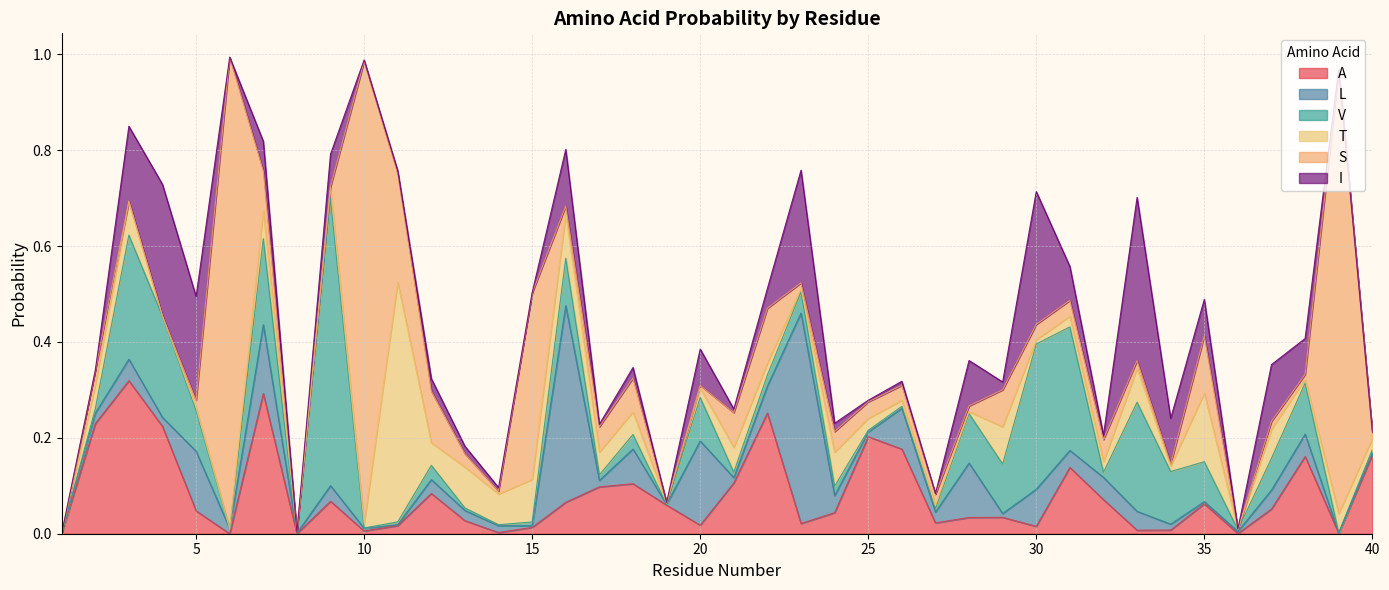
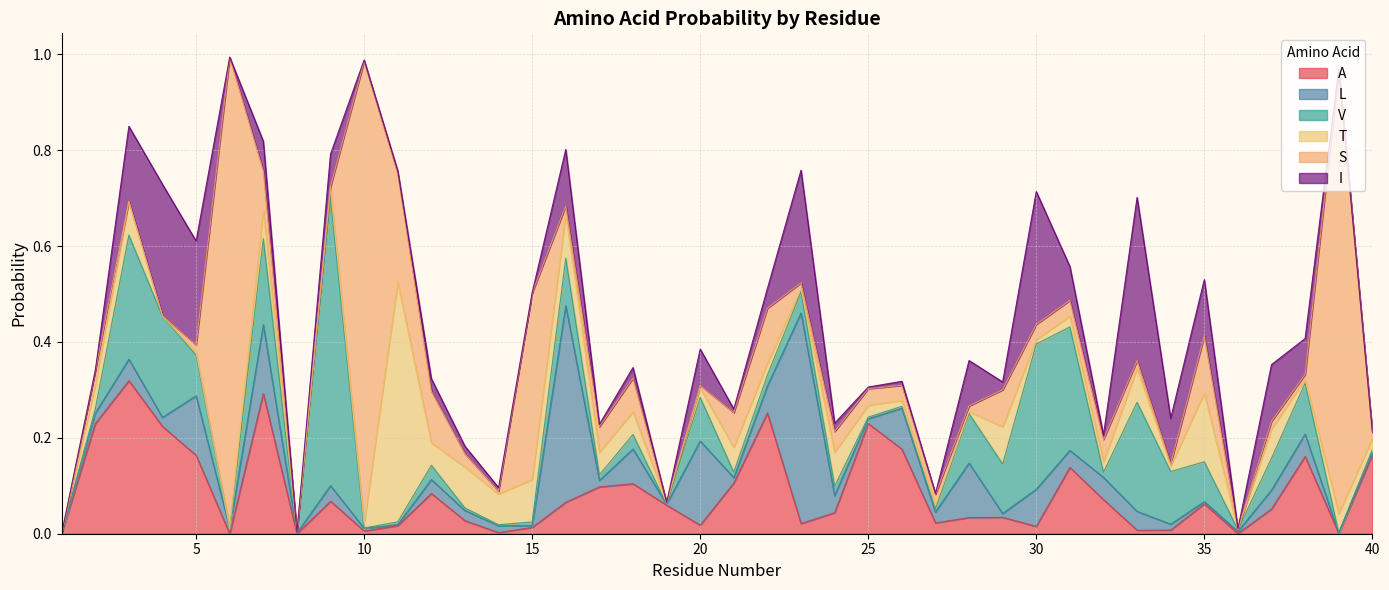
A, 5: 0.05 -> 0.16
A, 25: 0.20 -> 0.23
I, 35: 0.08 -> 0.12
